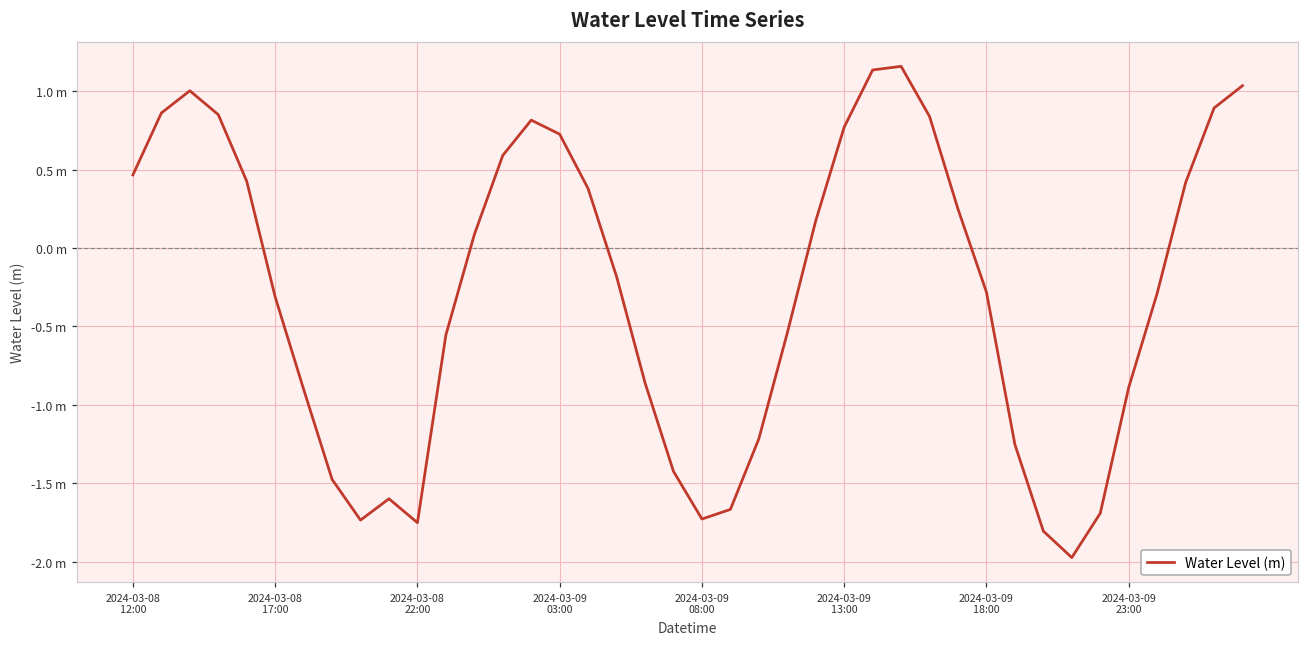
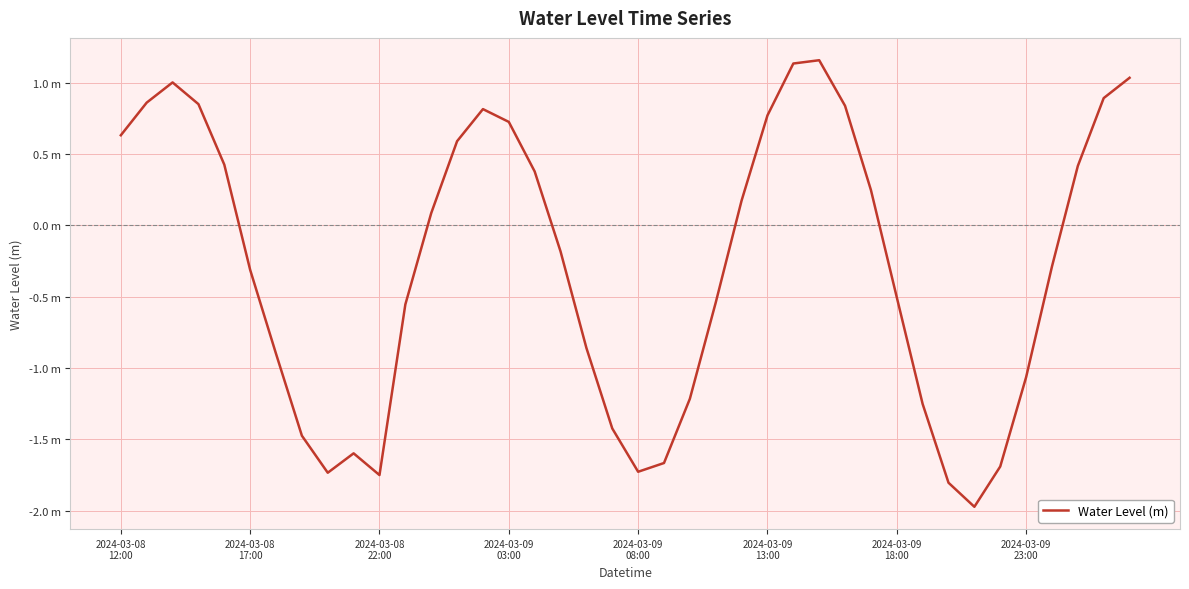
2024-03-08 12:00: 0.47 m -> 0.63 m
2024-03-09 18:00: -0.28 m -> -0.50 m
2024-03-09 23:00: -0.89 m -> -1.06 m
